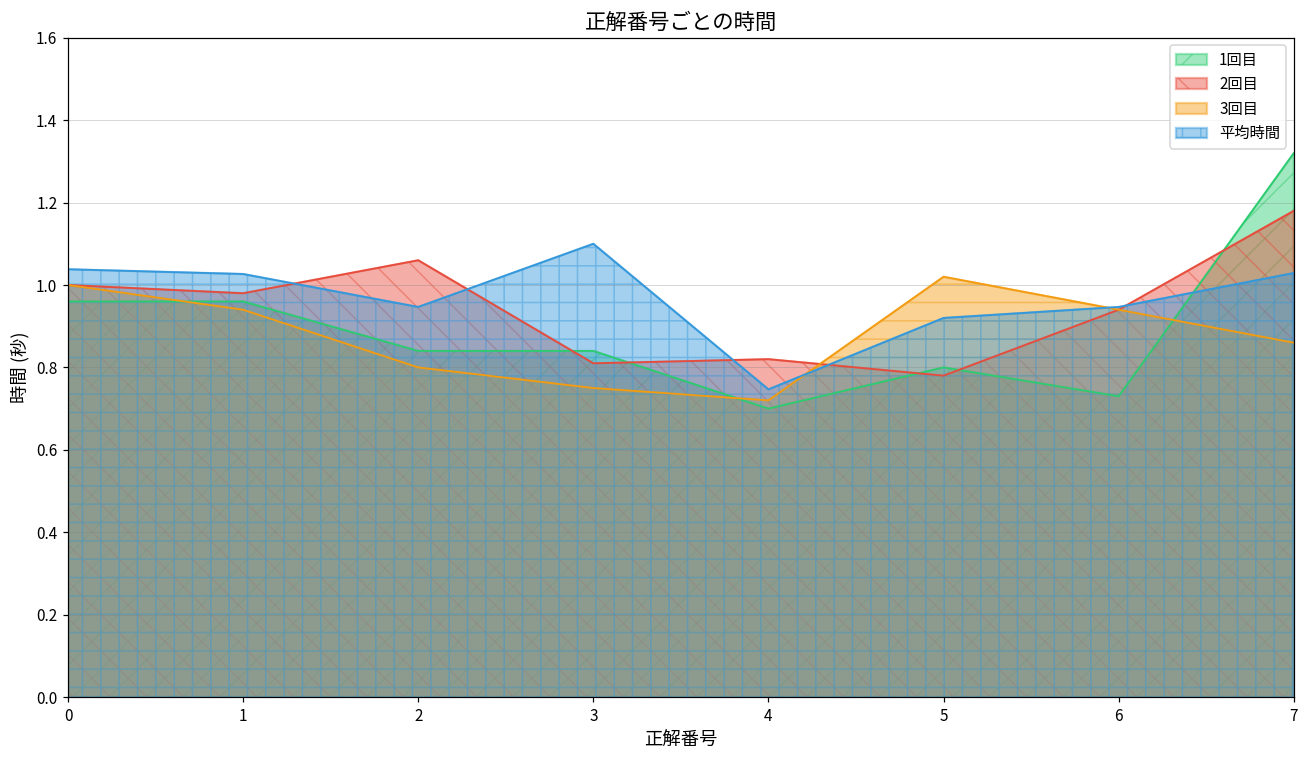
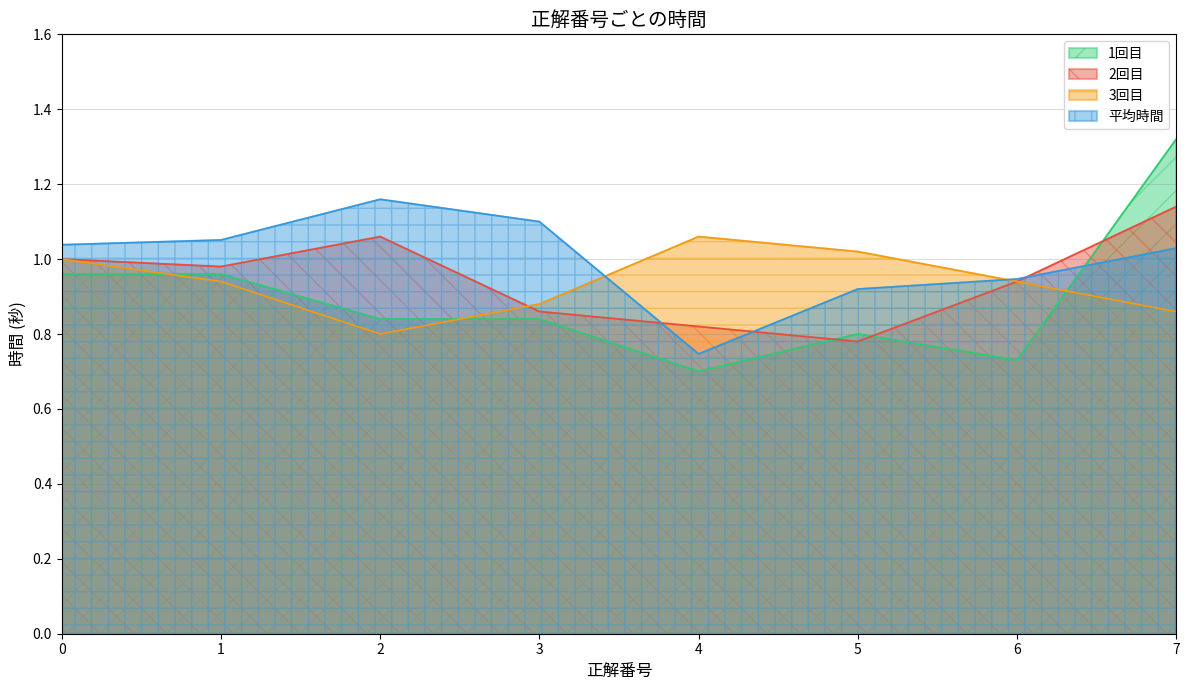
平均時間, 1: 1.03 -> 1.05
平均時間, 2: 0.95 -> 1.16
2回目, 3: 0.81 -> 0.86
3回目, 3: 0.75 -> 0.88
3回目, 4: 0.72 -> 1.06
2回目, 7: 1.18 -> 1.14
